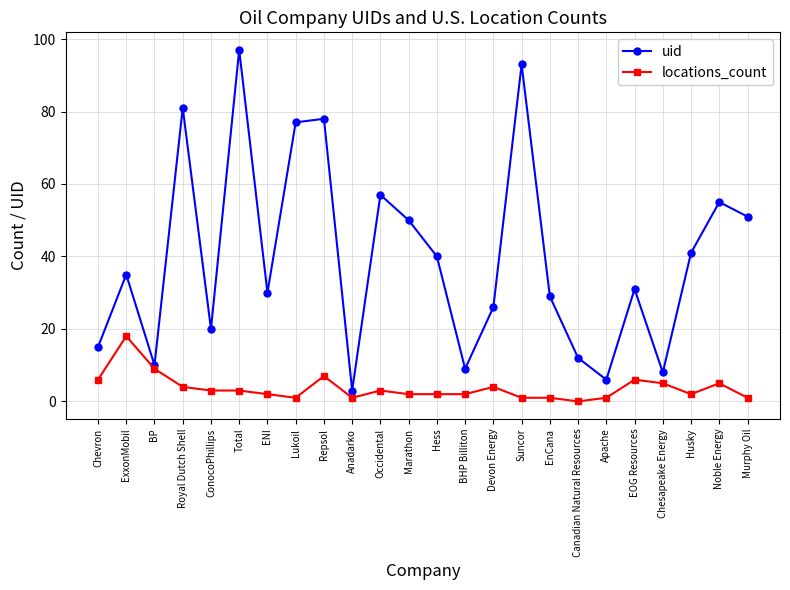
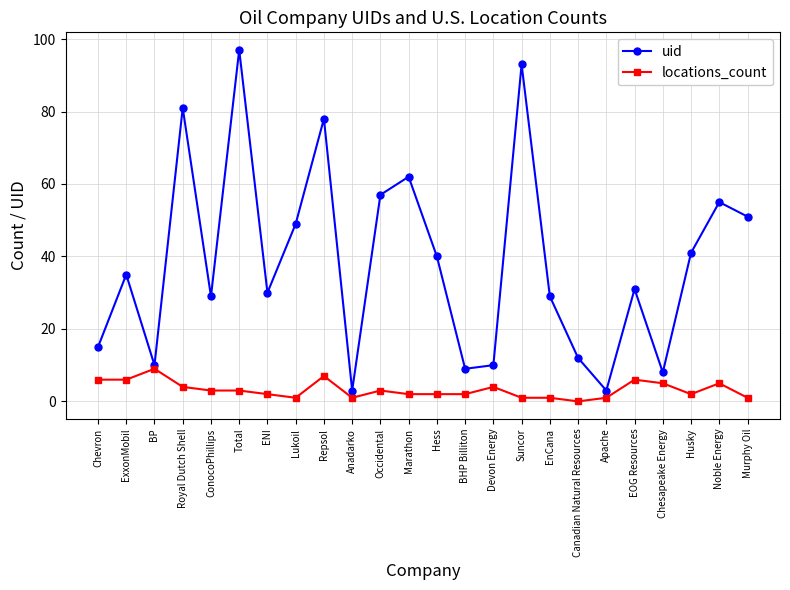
locations_count, ExxonMobil: 18 -> 6
uid, ConocoPhillips: 20 -> 29
uid, Lukoil: 77 -> 49
uid, Marathon: 50 -> 62
uid, Devon Energy: 26 -> 10
uid, Apache: 6 -> 3
